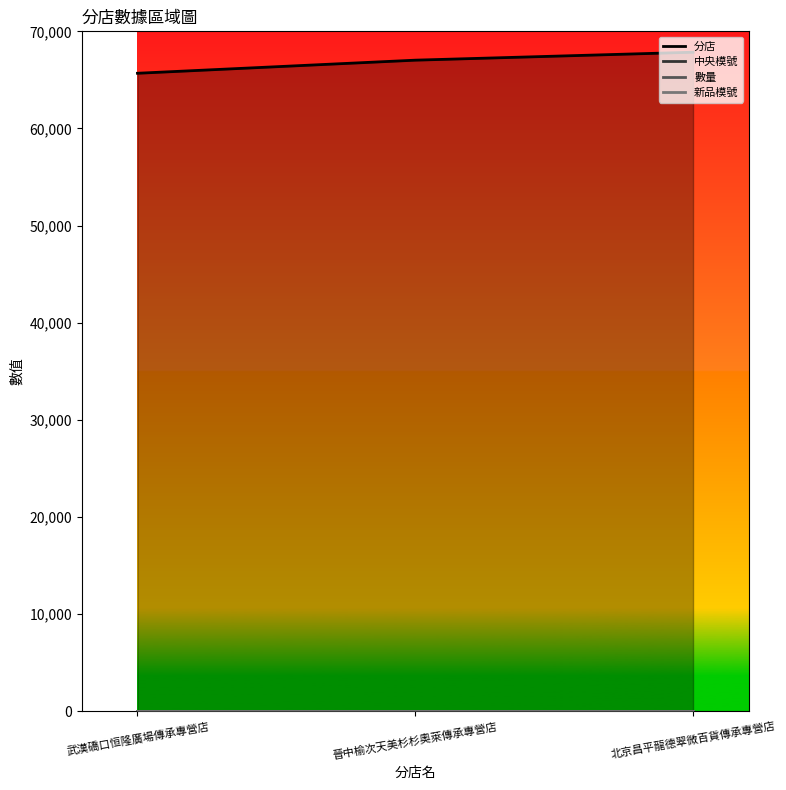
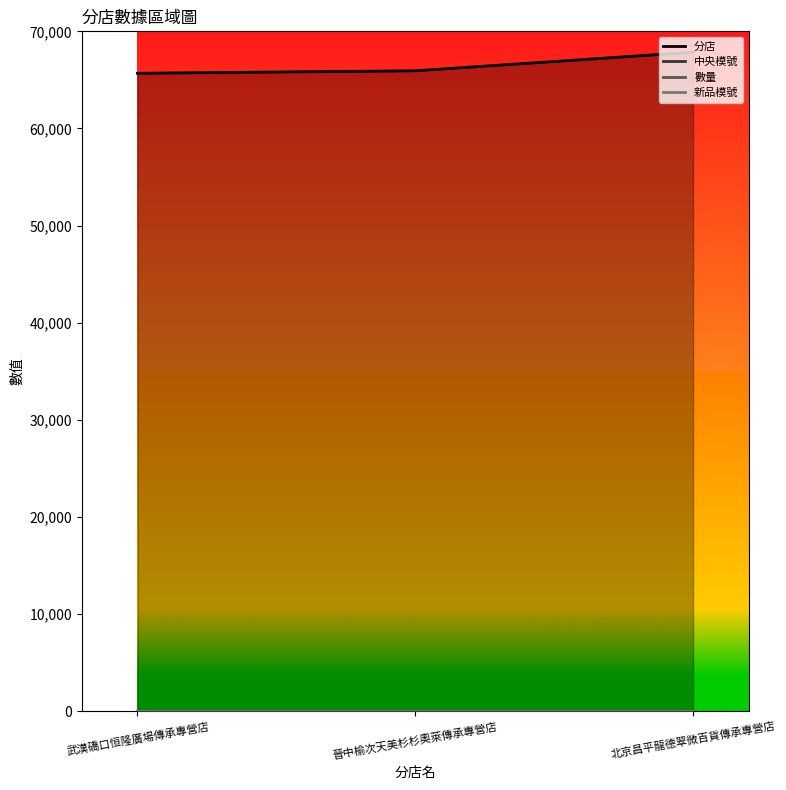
分店, 晉中榆次天美杉杉奧萊傳承專營店: 67,000 -> 66,000
